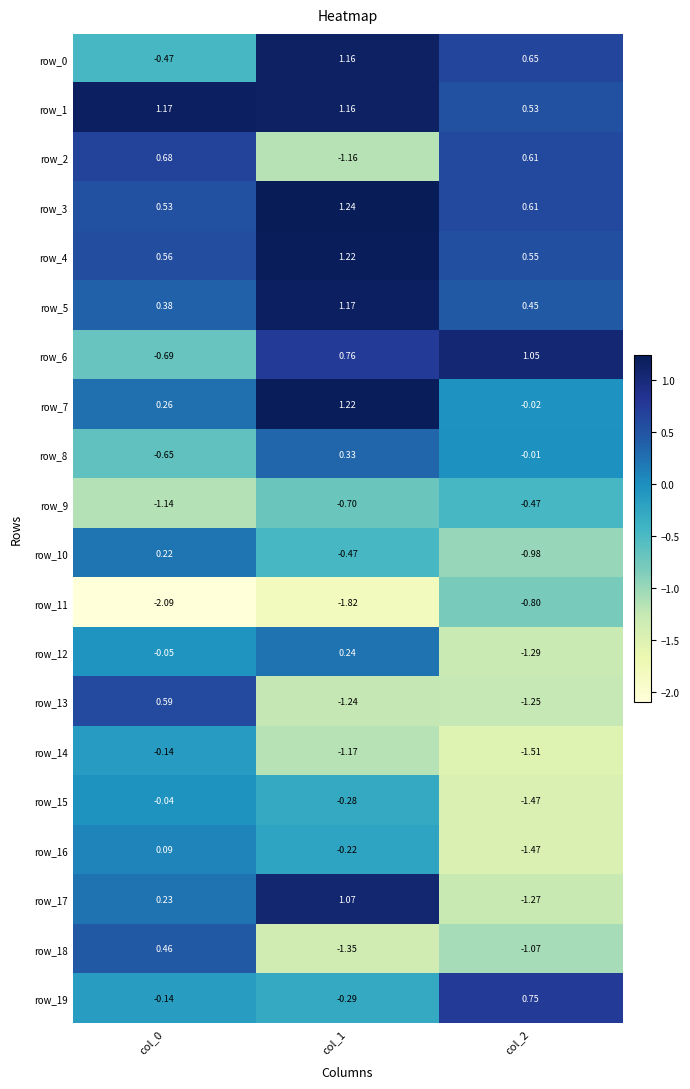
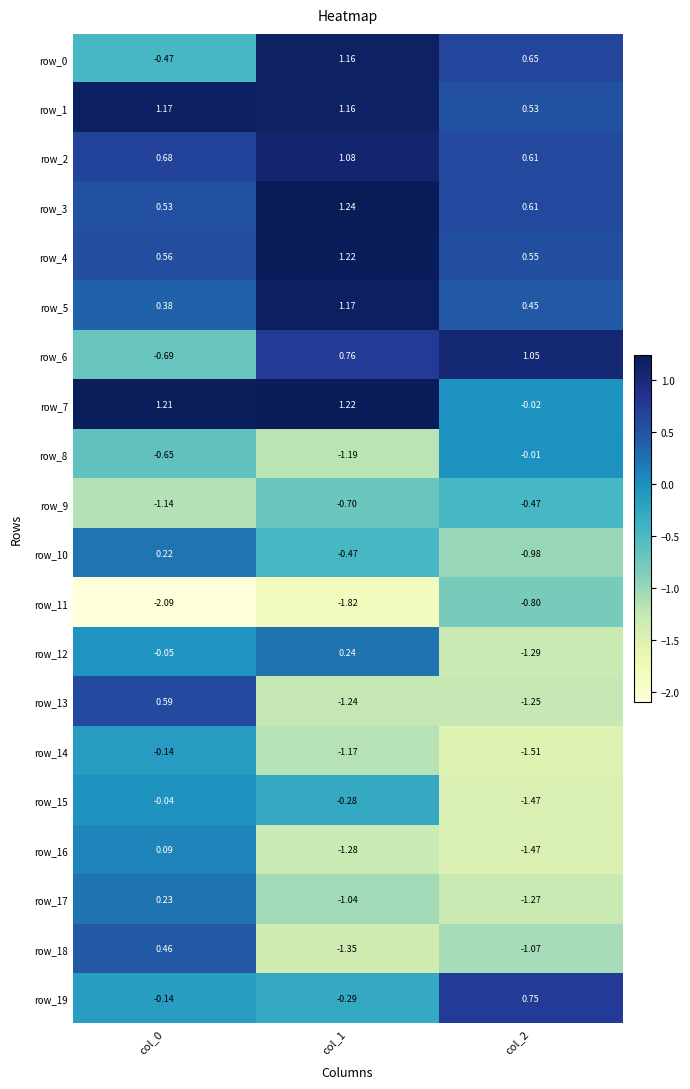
row_2, col_1: -1.16 -> 1.08
row_7, col_0: 0.26 -> 1.21
row_8, col_1: 0.33 -> -1.19
row_16, col_1: -0.22 -> -1.28
row_17, col_1: 1.07 -> -1.04
